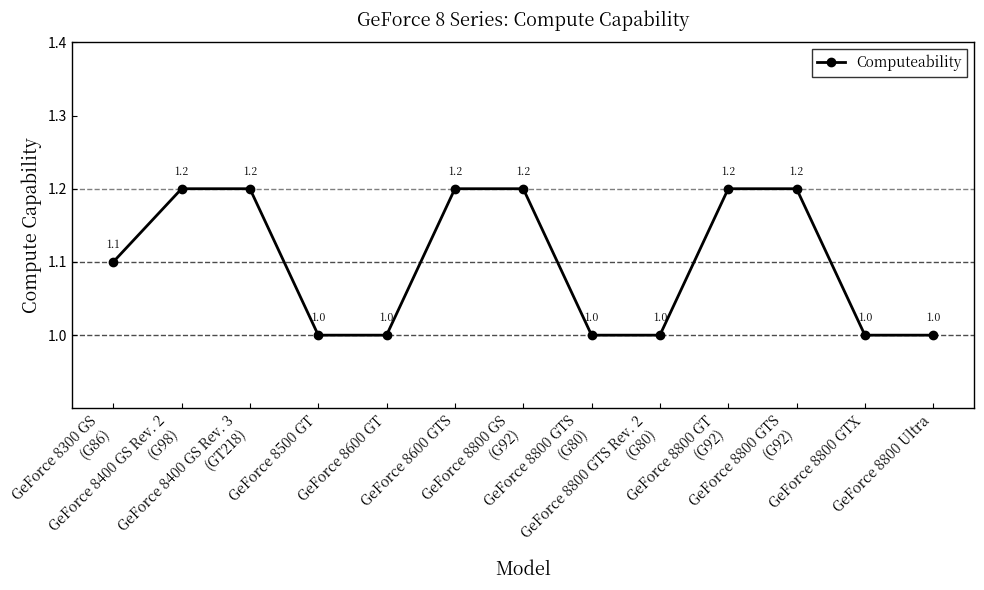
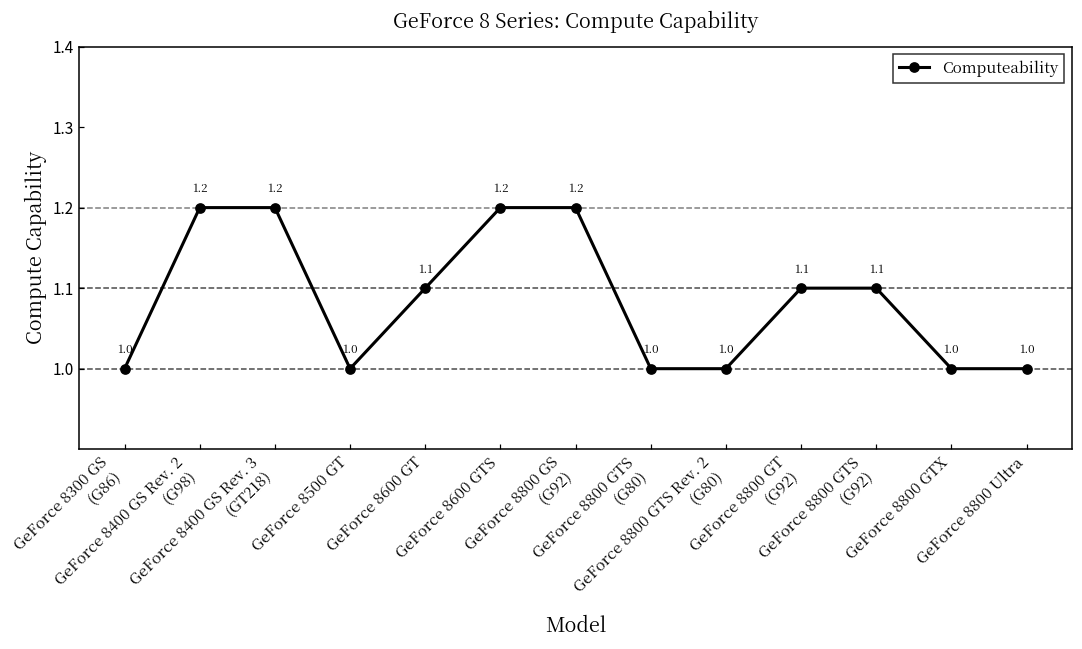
GeForce 8300 GS (G86): 1.1 -> 1.0
GeForce 8600 GT: 1.0 -> 1.1
GeForce 8800 GT (G92): 1.2 -> 1.1
GeForce 8800 GTS (G92): 1.2 -> 1.1
